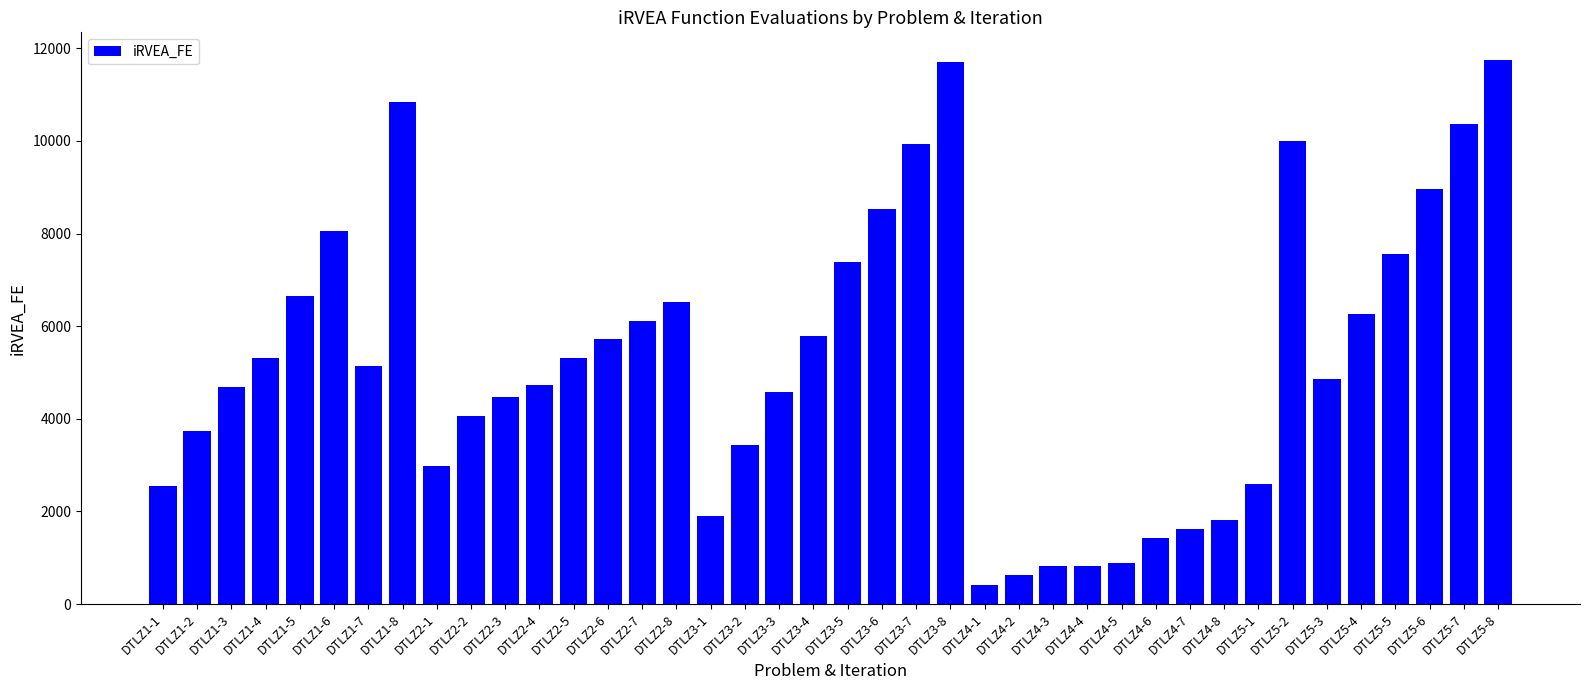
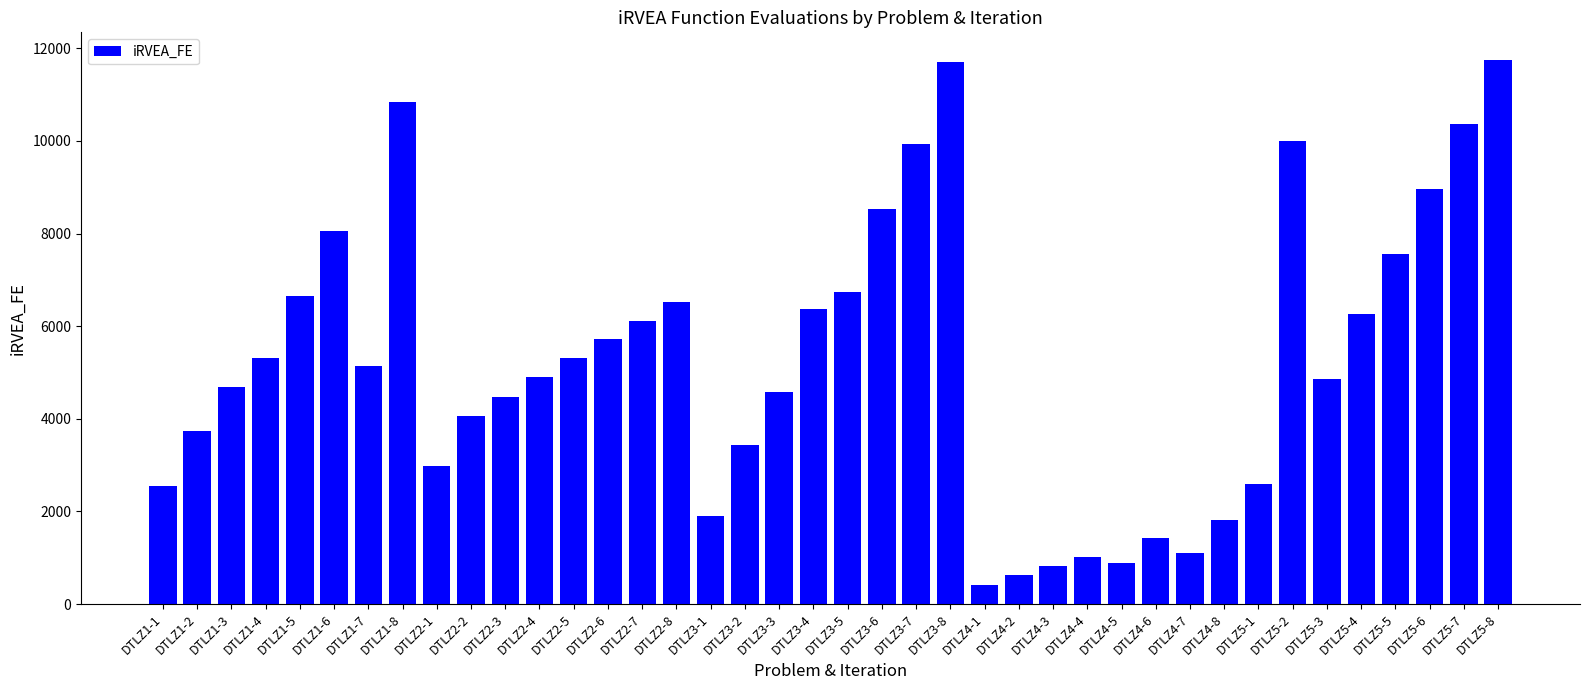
DTLZ2-4: 4700 -> 4900
DTLZ3-4: 5800 -> 6400
DTLZ3-5: 7400 -> 6700
DTLZ4-4: 800 -> 1000
DTLZ4-7: 1600 -> 1100
